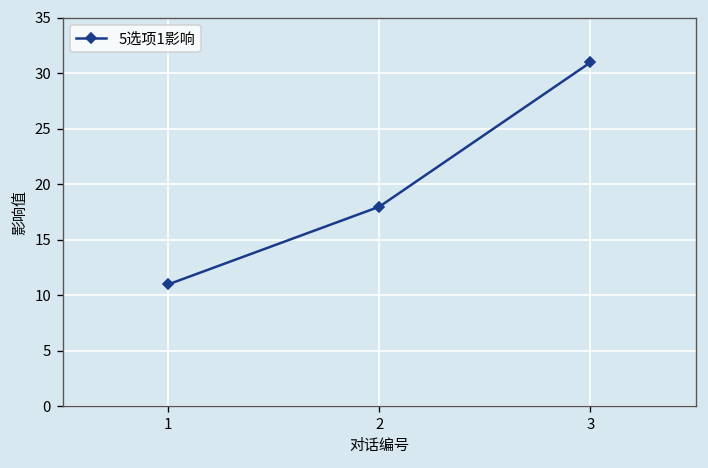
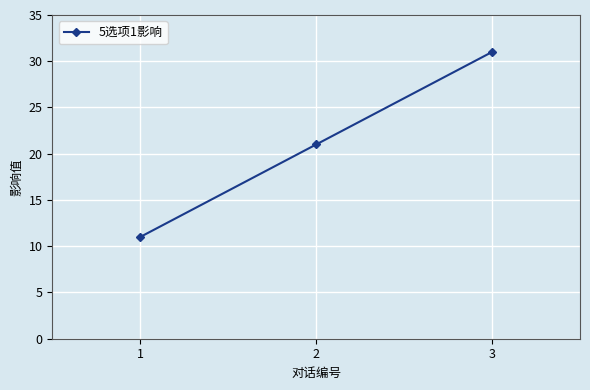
2: 18 -> 21
